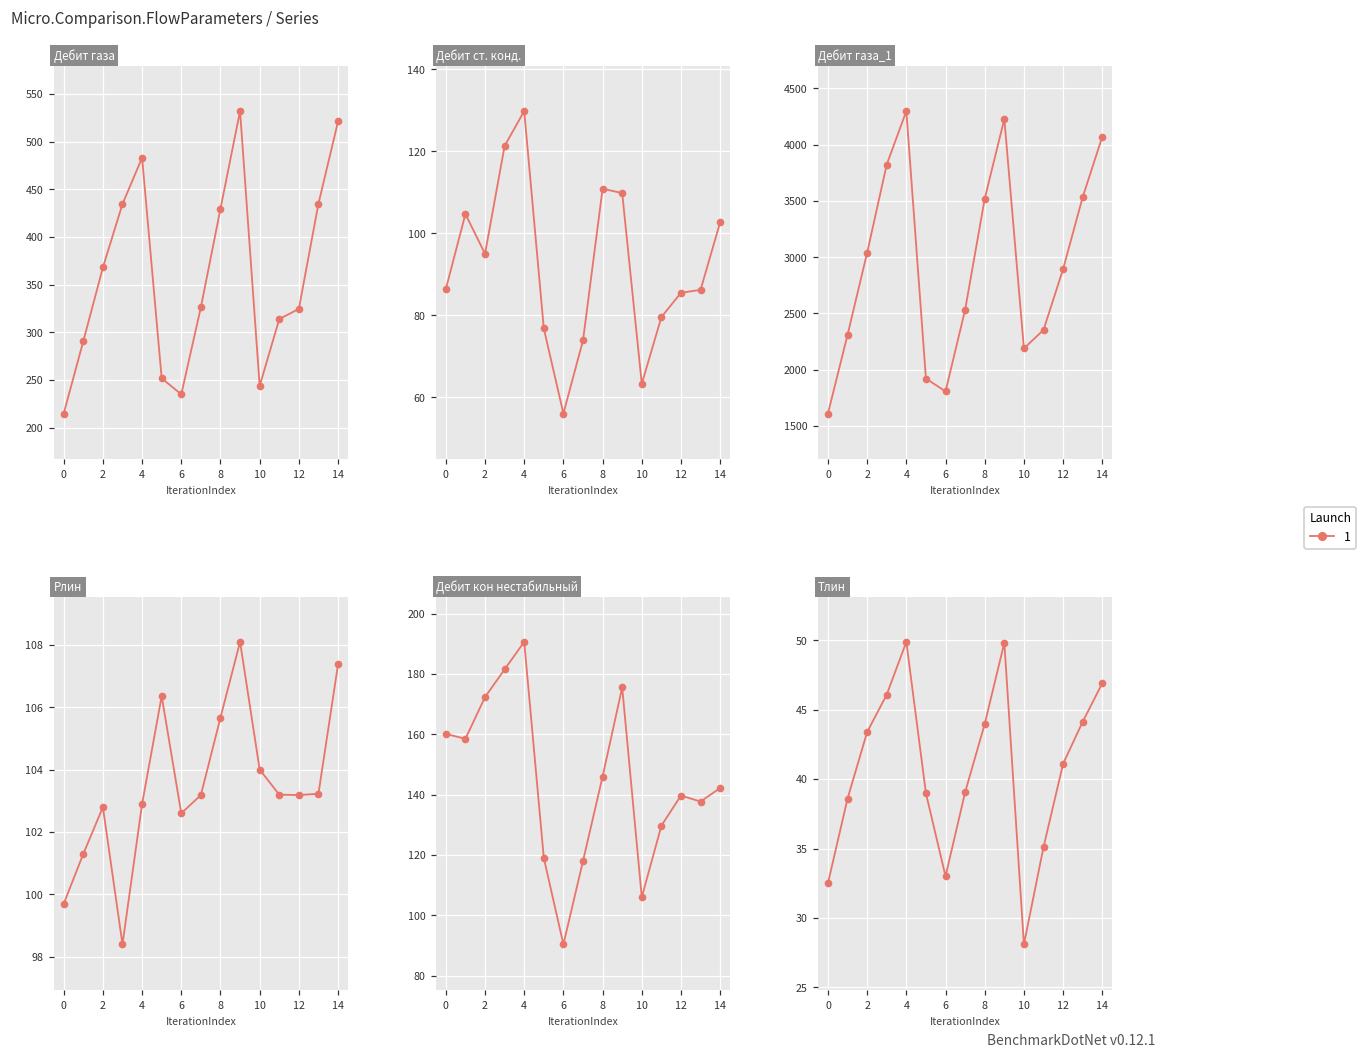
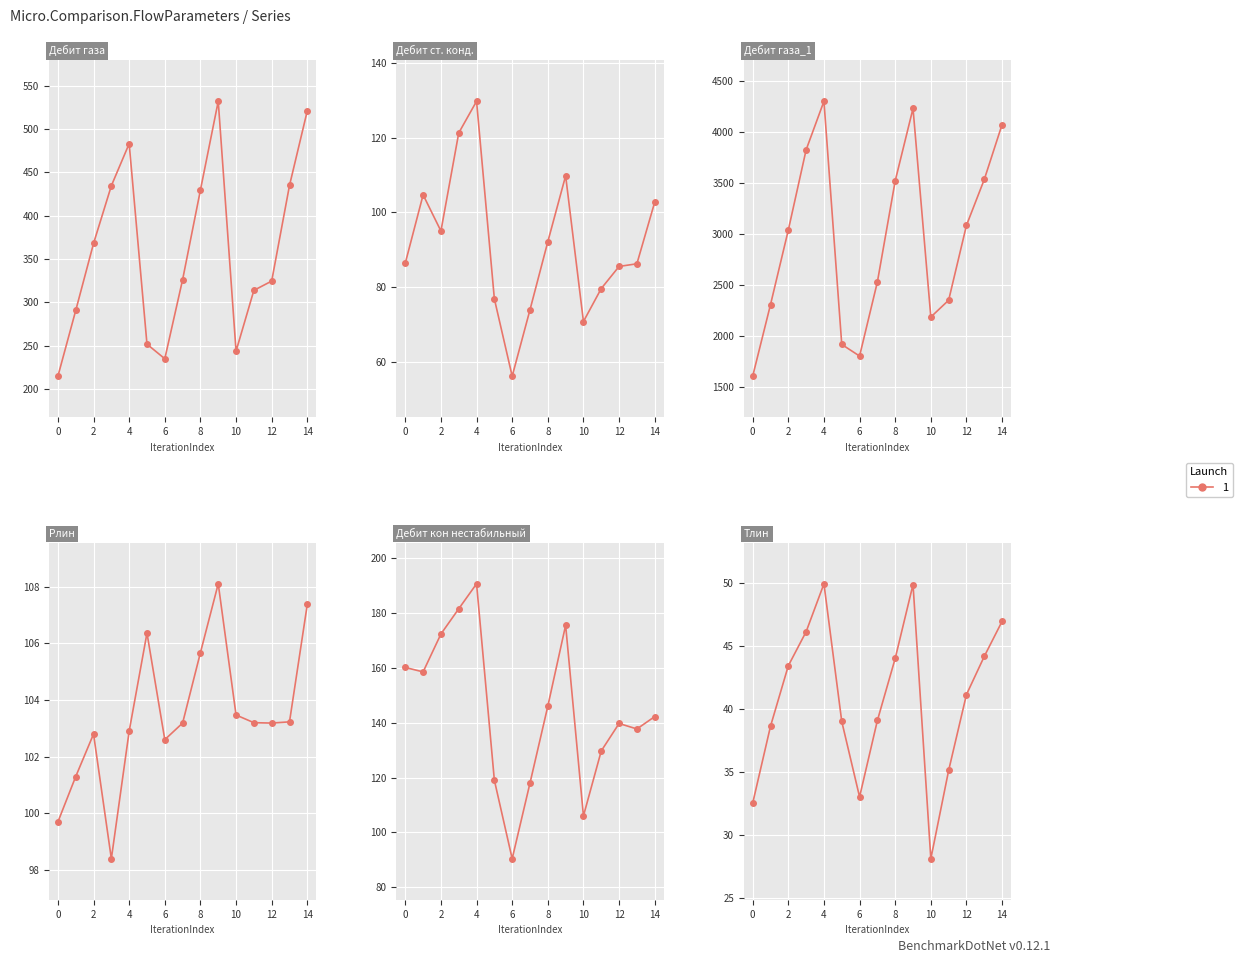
Дебит ст. конд., 8: 111 -> 92
Дебит ст. конд., 10: 63 -> 71
Дебит газа_1, 12: 2900 -> 3090
Рлин, 10: 104.0 -> 103.5
